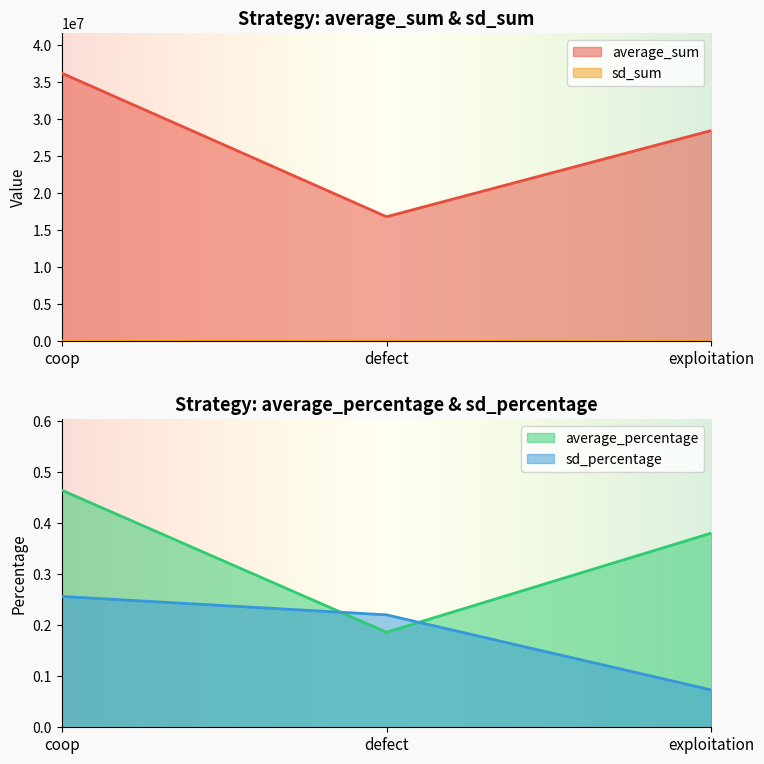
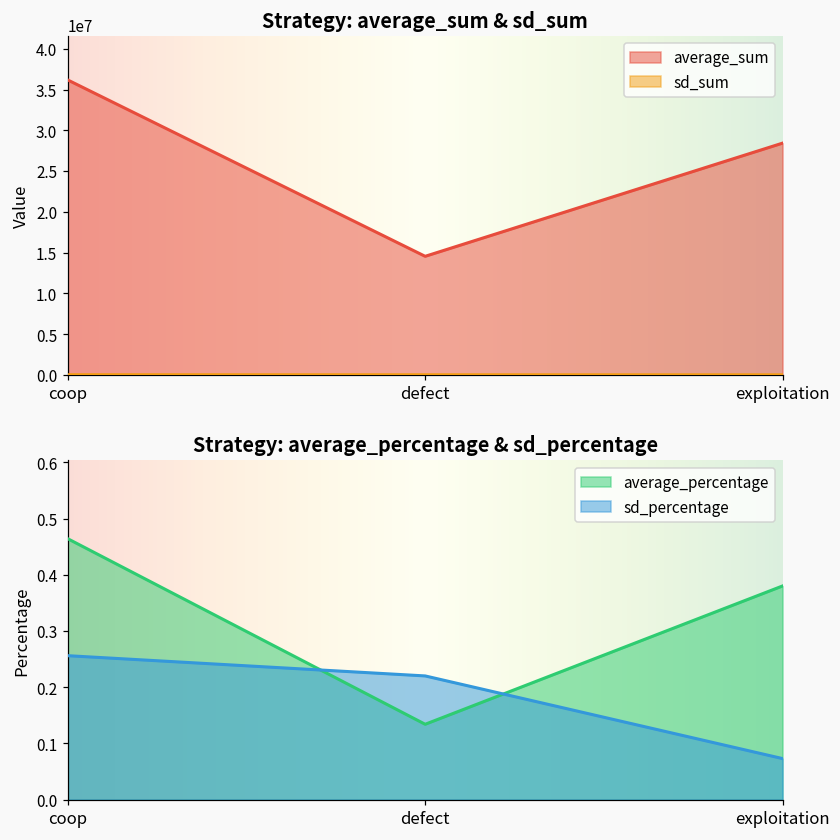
Strategy: average_sum & sd_sum, average_sum, defect: 17000000 -> 15000000
Strategy: average_percentage & sd_percentage, average_percentage, defect: 0.19 -> 0.13
